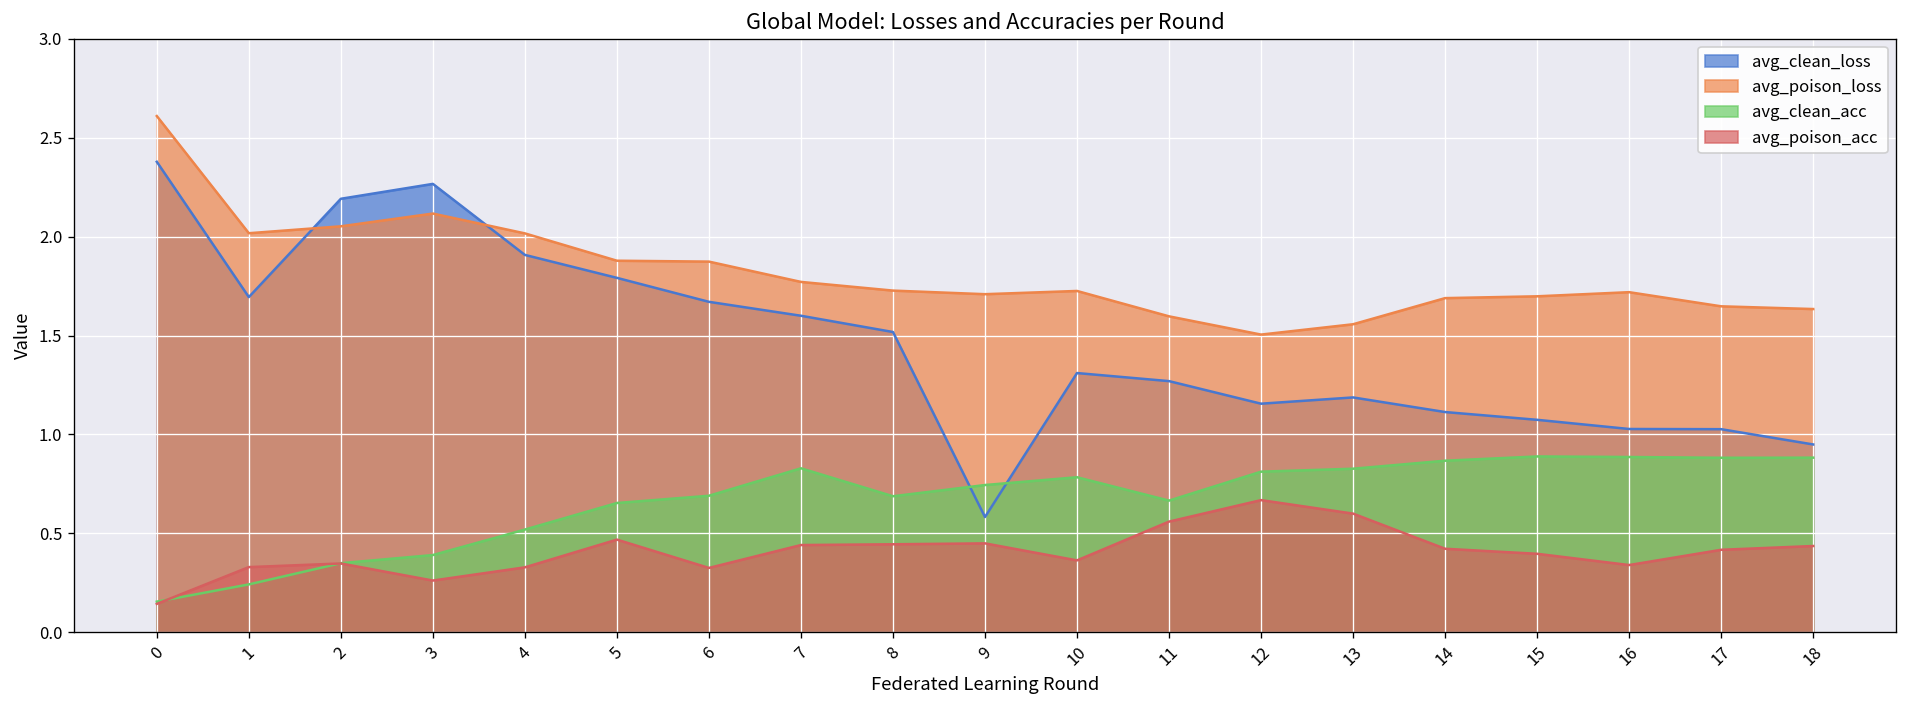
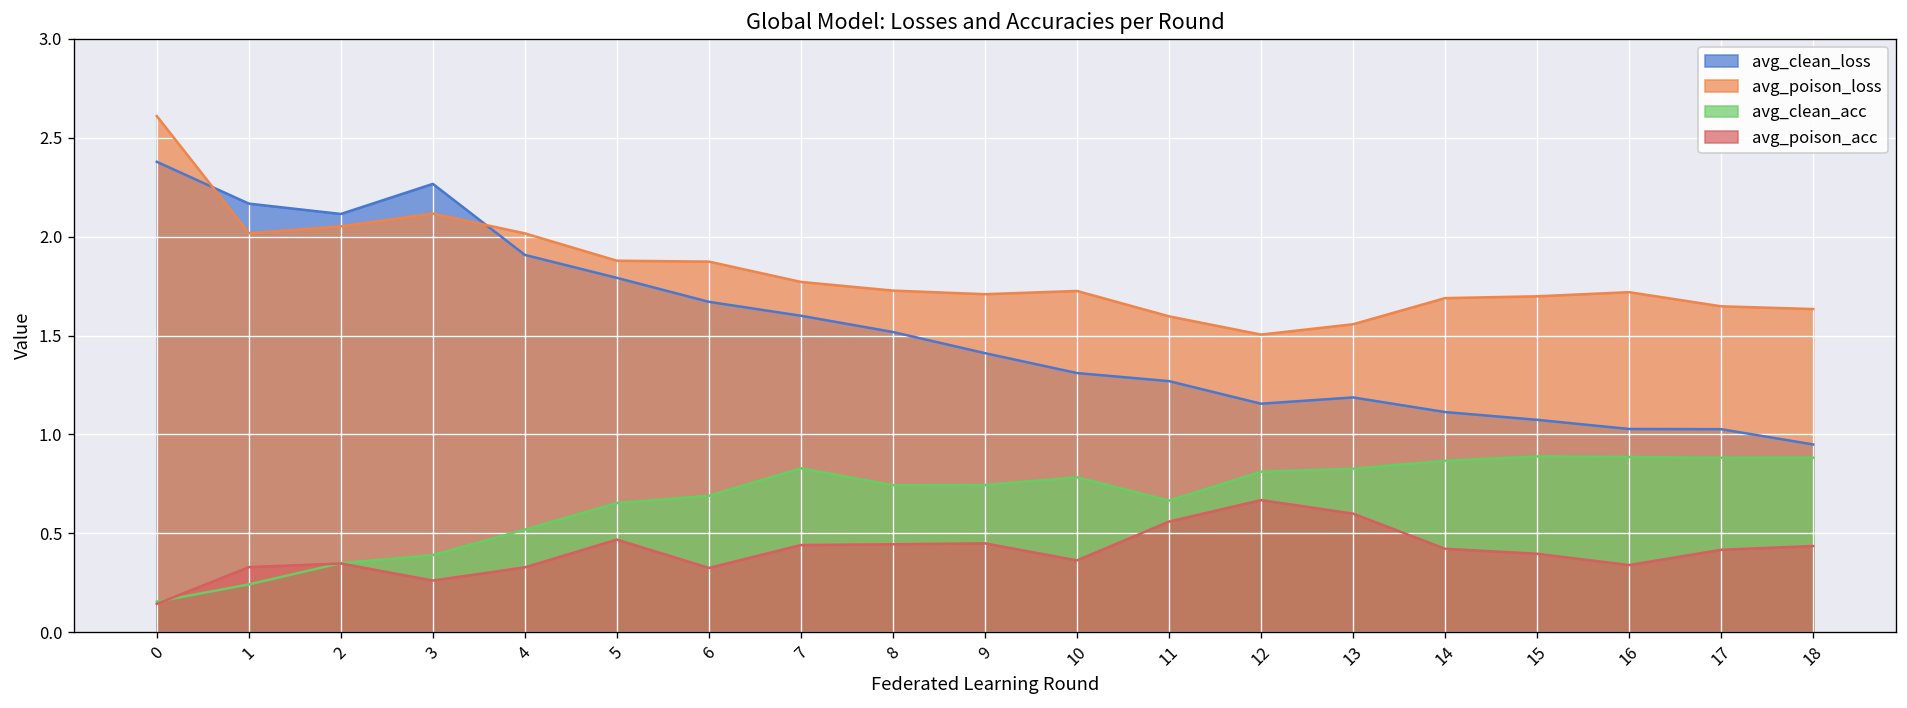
avg_clean_loss, 1: 1.69 -> 2.17
avg_clean_loss, 2: 2.19 -> 2.11
avg_clean_acc, 8: 0.69 -> 0.74
avg_clean_loss, 9: 0.58 -> 1.41
